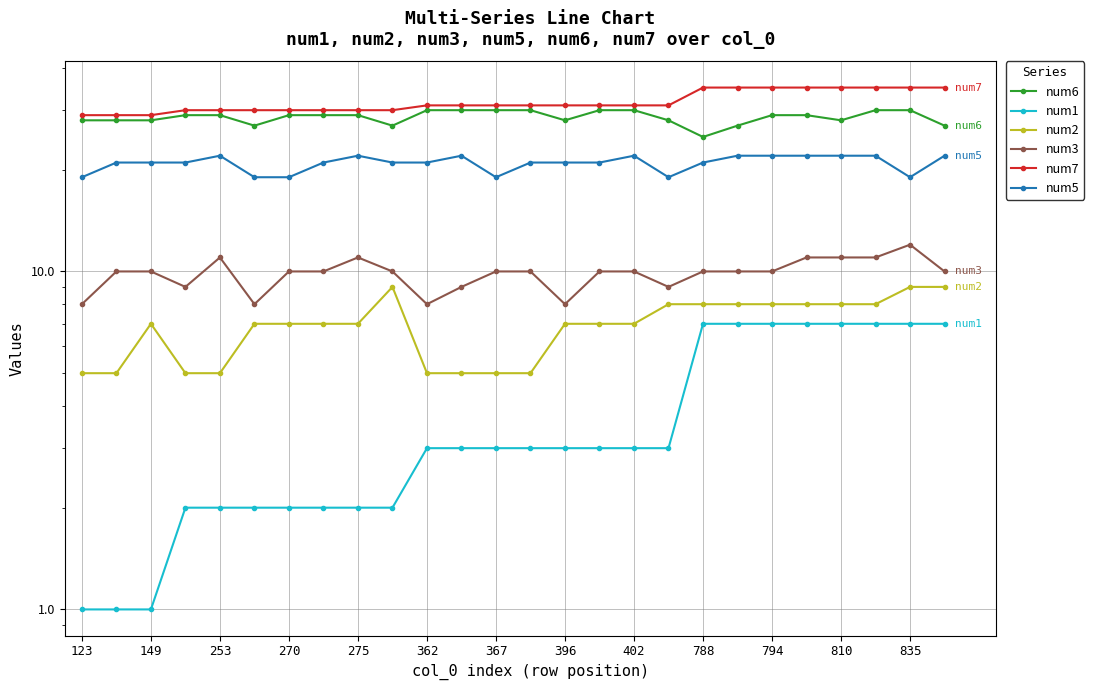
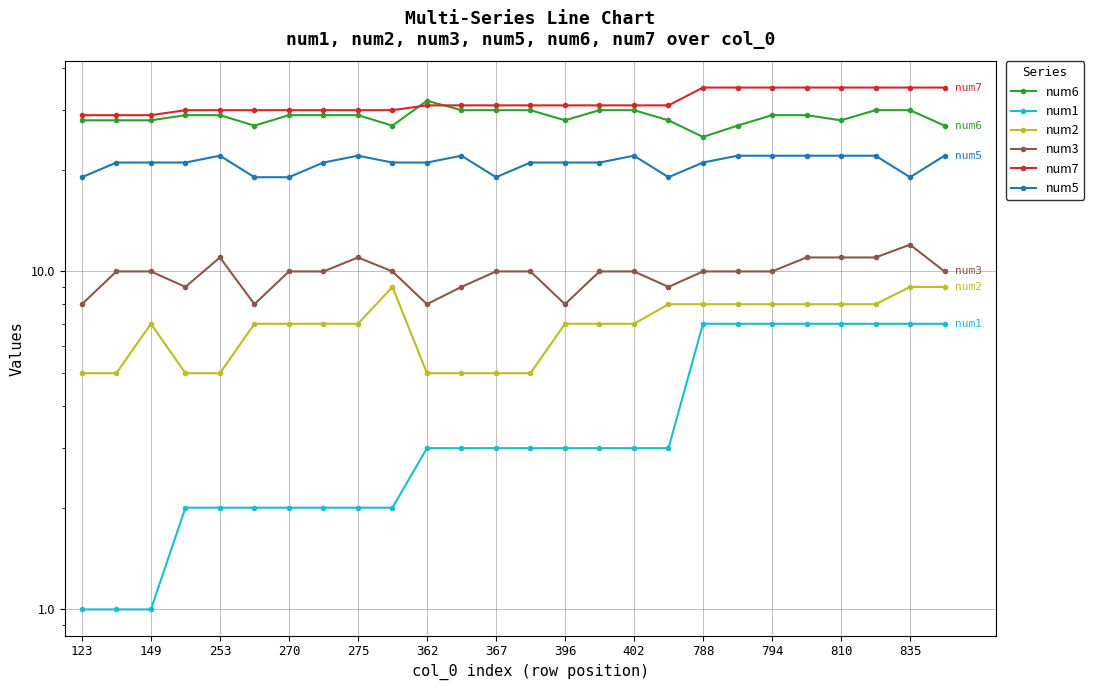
num6, 362: 30 -> 32
